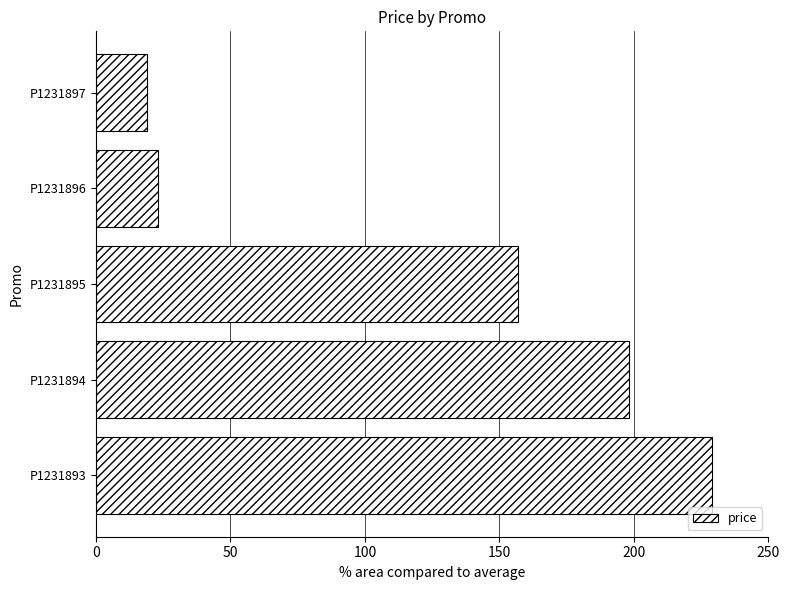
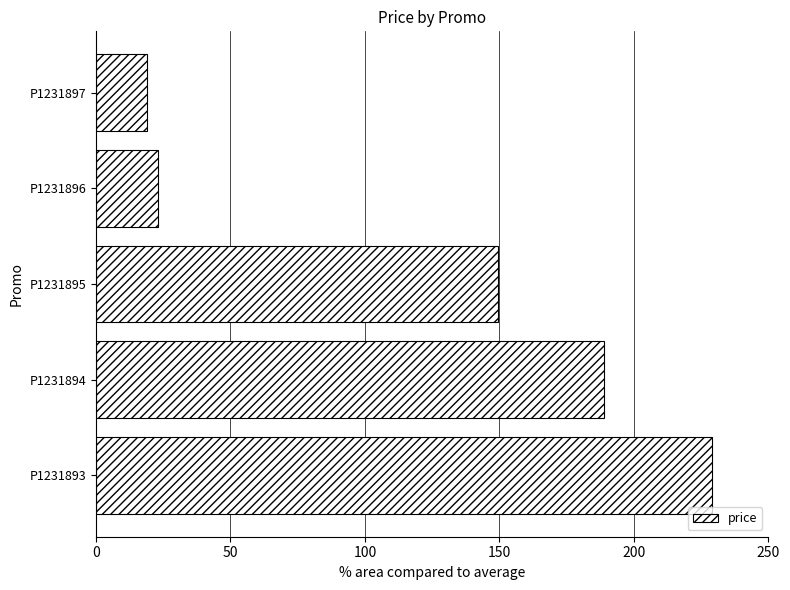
P1231895: 157 -> 150
P1231894: 198 -> 189
